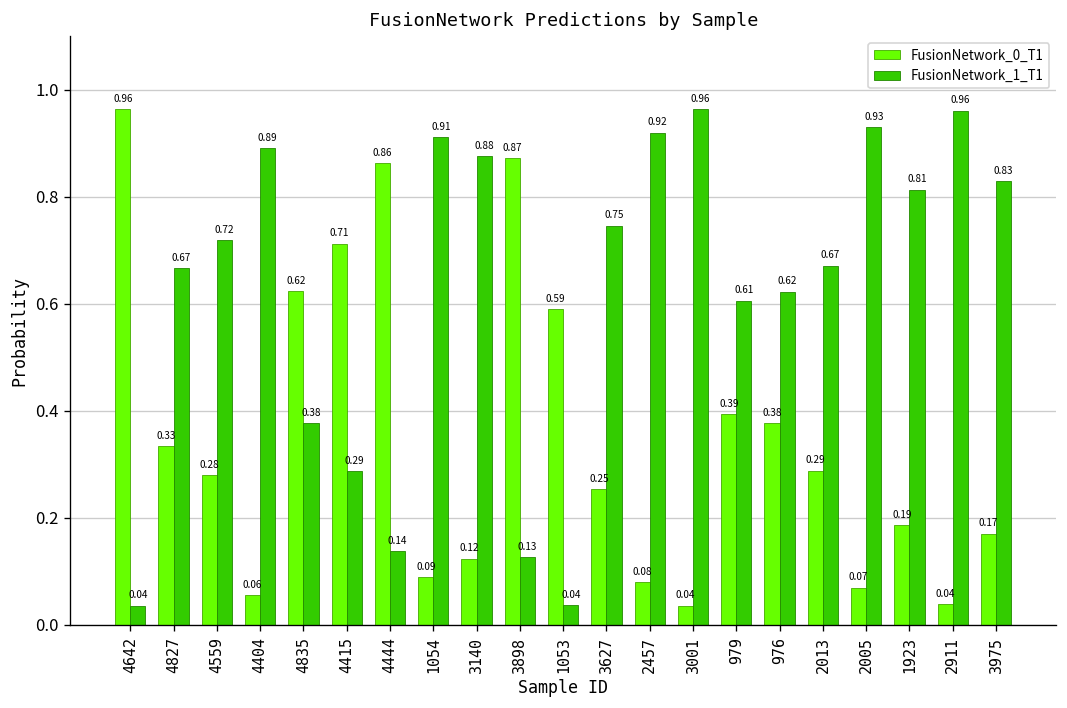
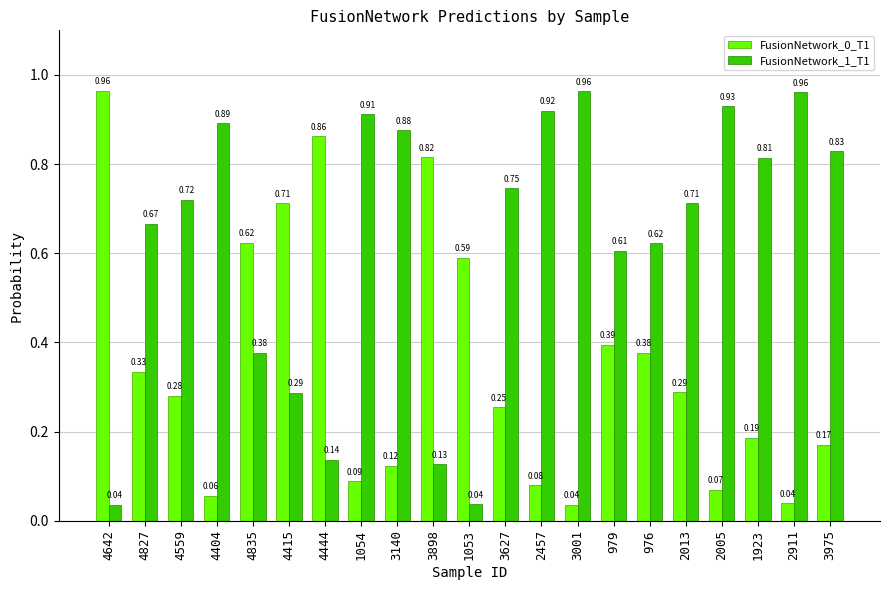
FusionNetwork_0_T1, 3898: 0.87 -> 0.82
FusionNetwork_1_T1, 2013: 0.67 -> 0.71
